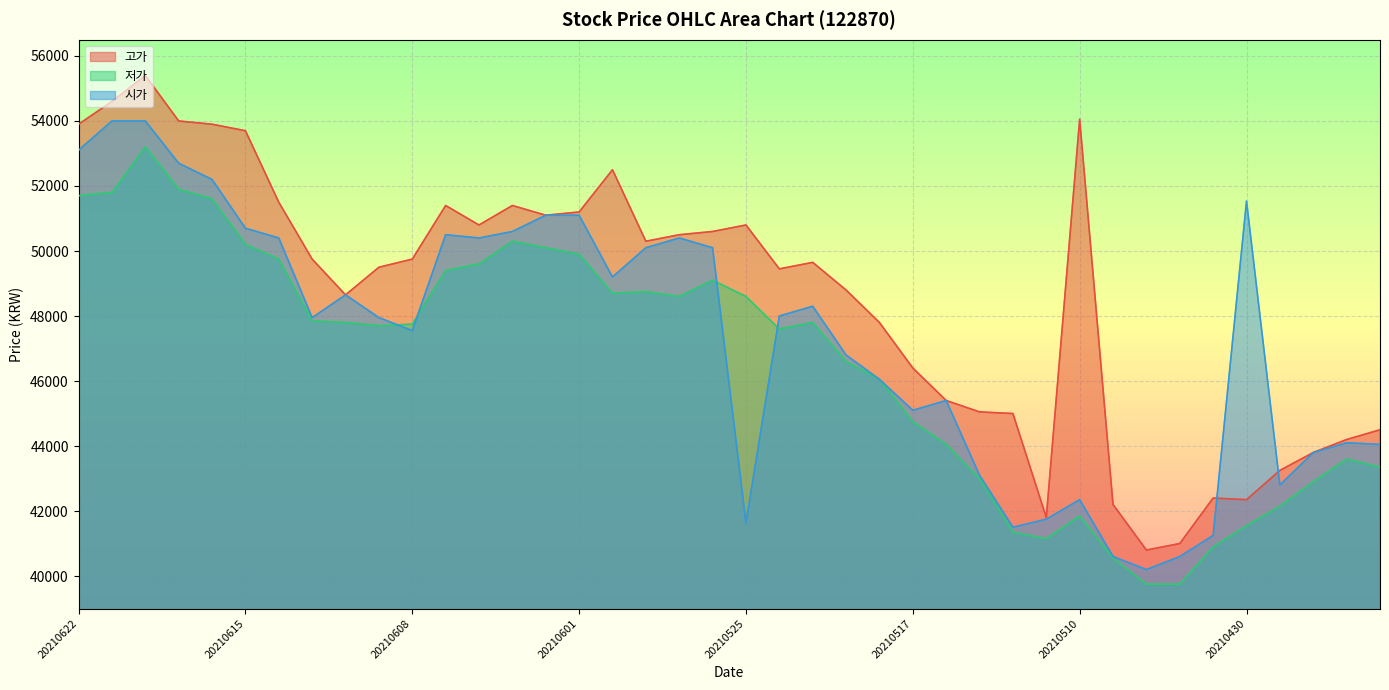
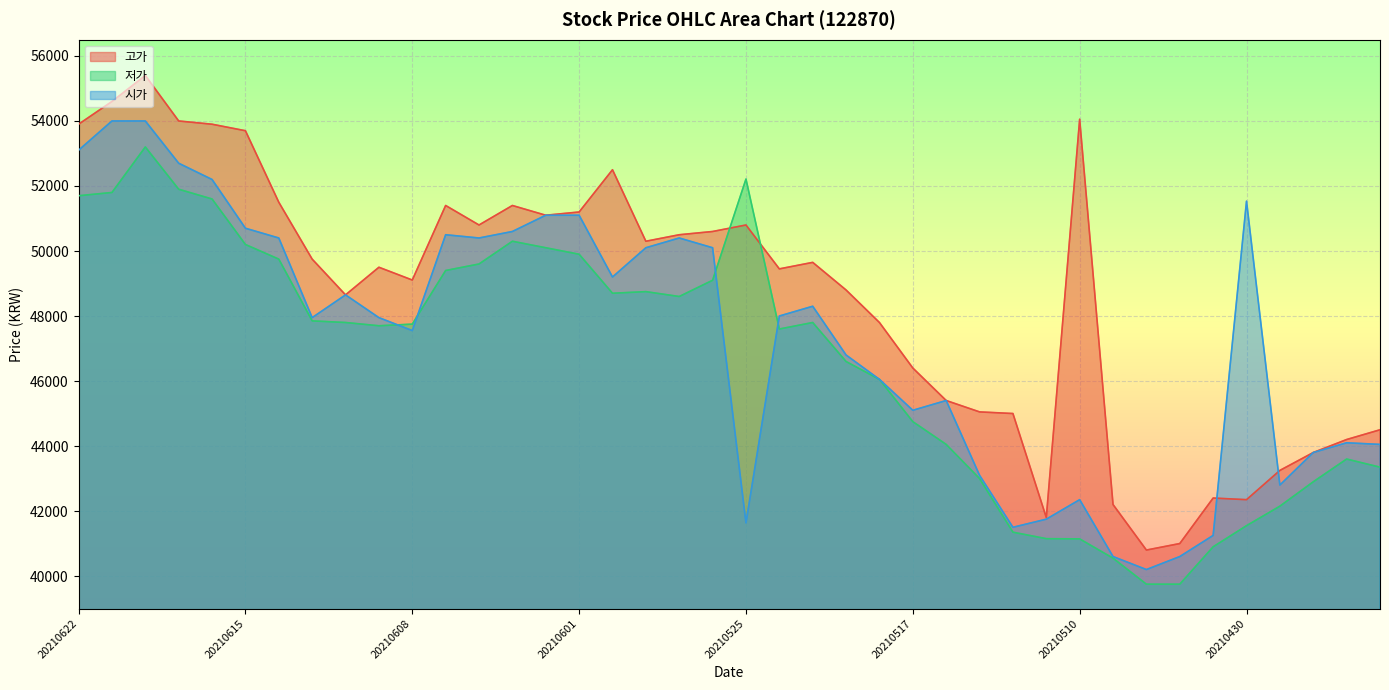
고가, 20210608: 49800 -> 49100
저가, 20210525: 48600 -> 52200
저가, 20210510: 41900 -> 41100
